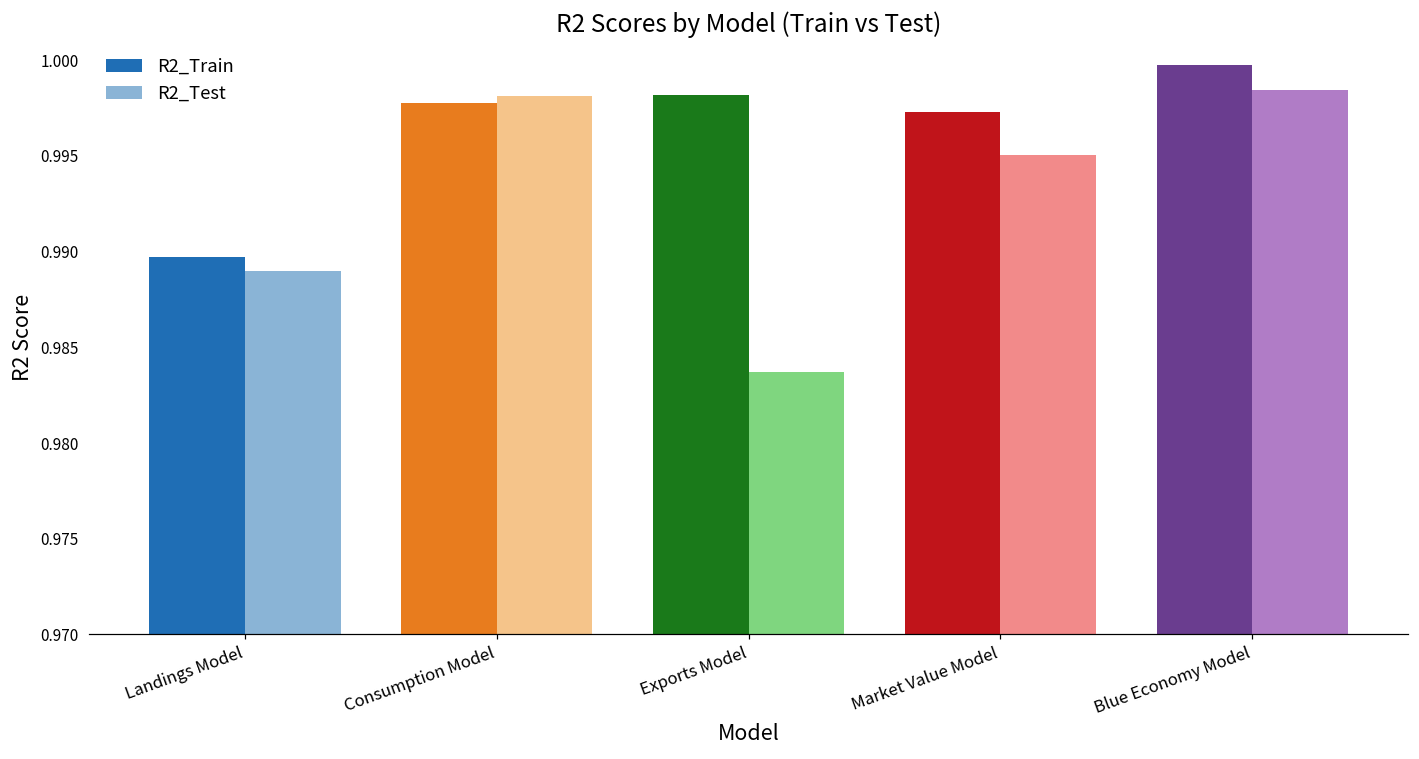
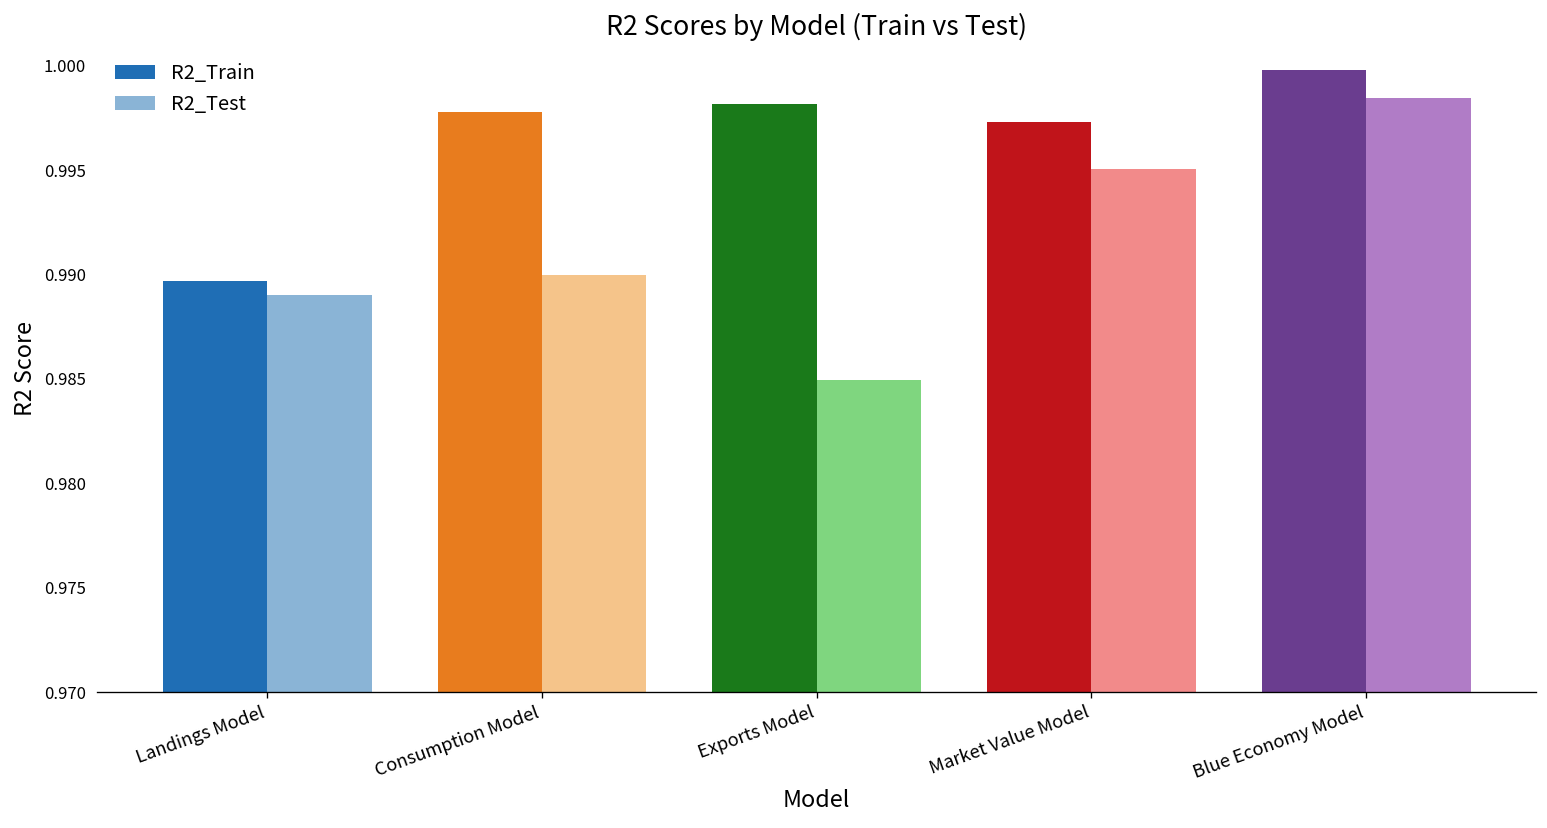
R2_Test, Consumption Model: 0.9982 -> 0.9900
R2_Test, Exports Model: 0.9837 -> 0.9850
